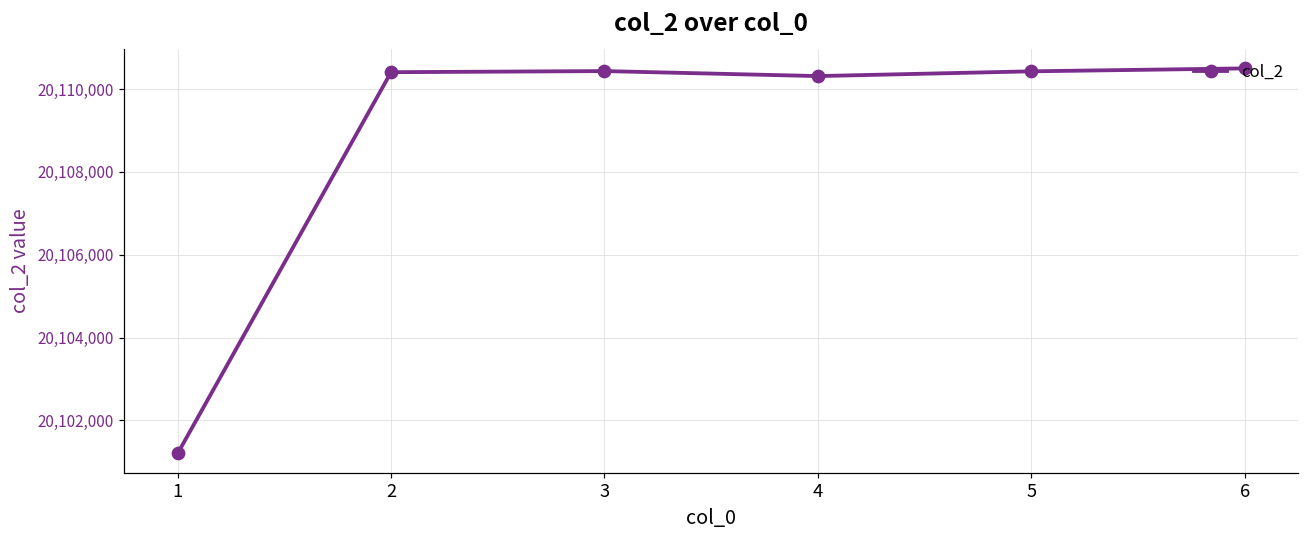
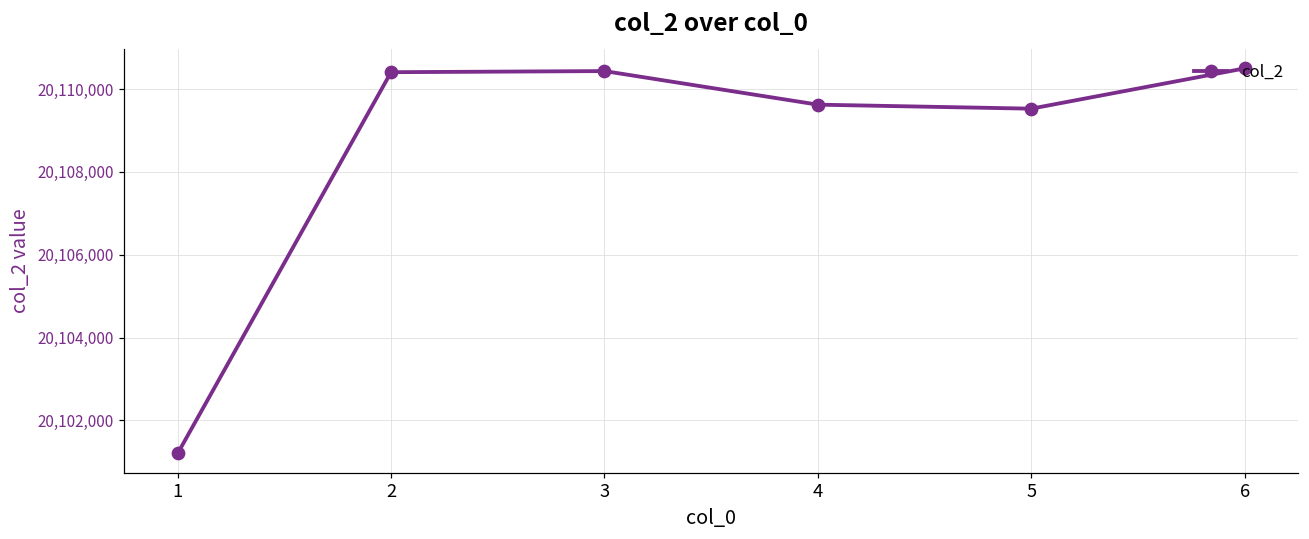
4: 20,110,300 -> 20,109,600
5: 20,110,400 -> 20,109,500
